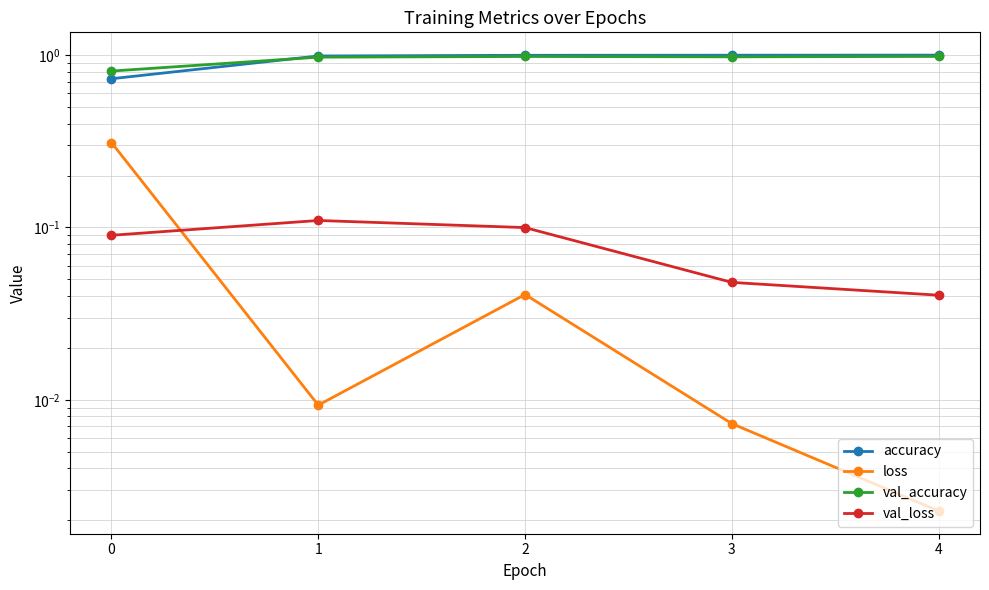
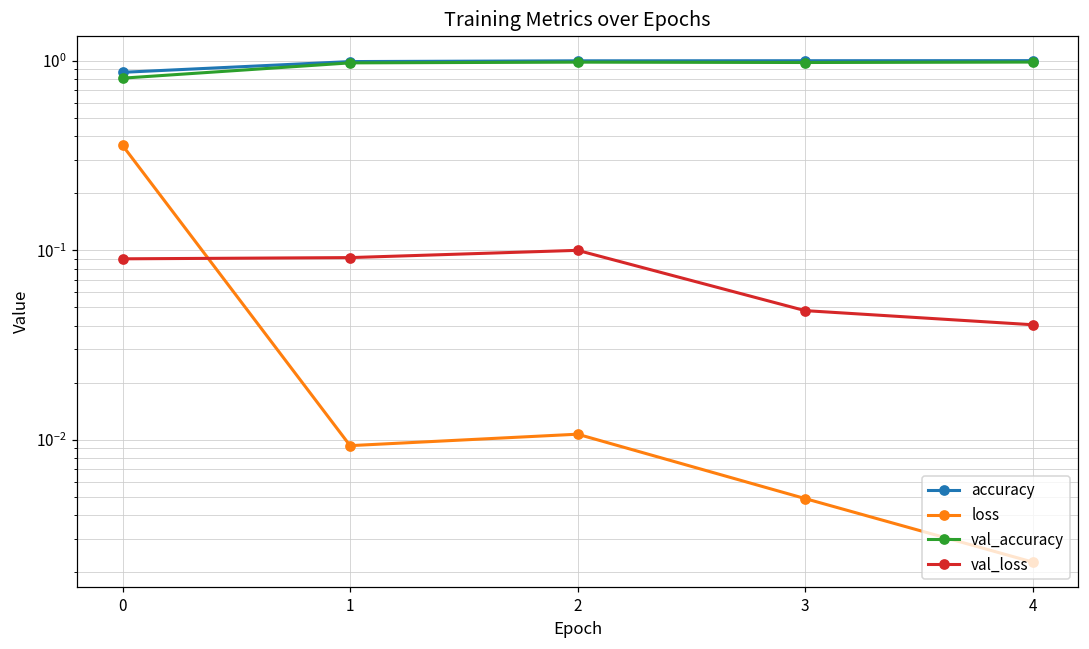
accuracy, 0: 0.73 -> 0.9
loss, 0: 0.31 -> 0.36
val_loss, 1: 0.11 -> 0.09
loss, 2: 0.041 -> 0.011
loss, 3: 0.0073 -> 0.0049
